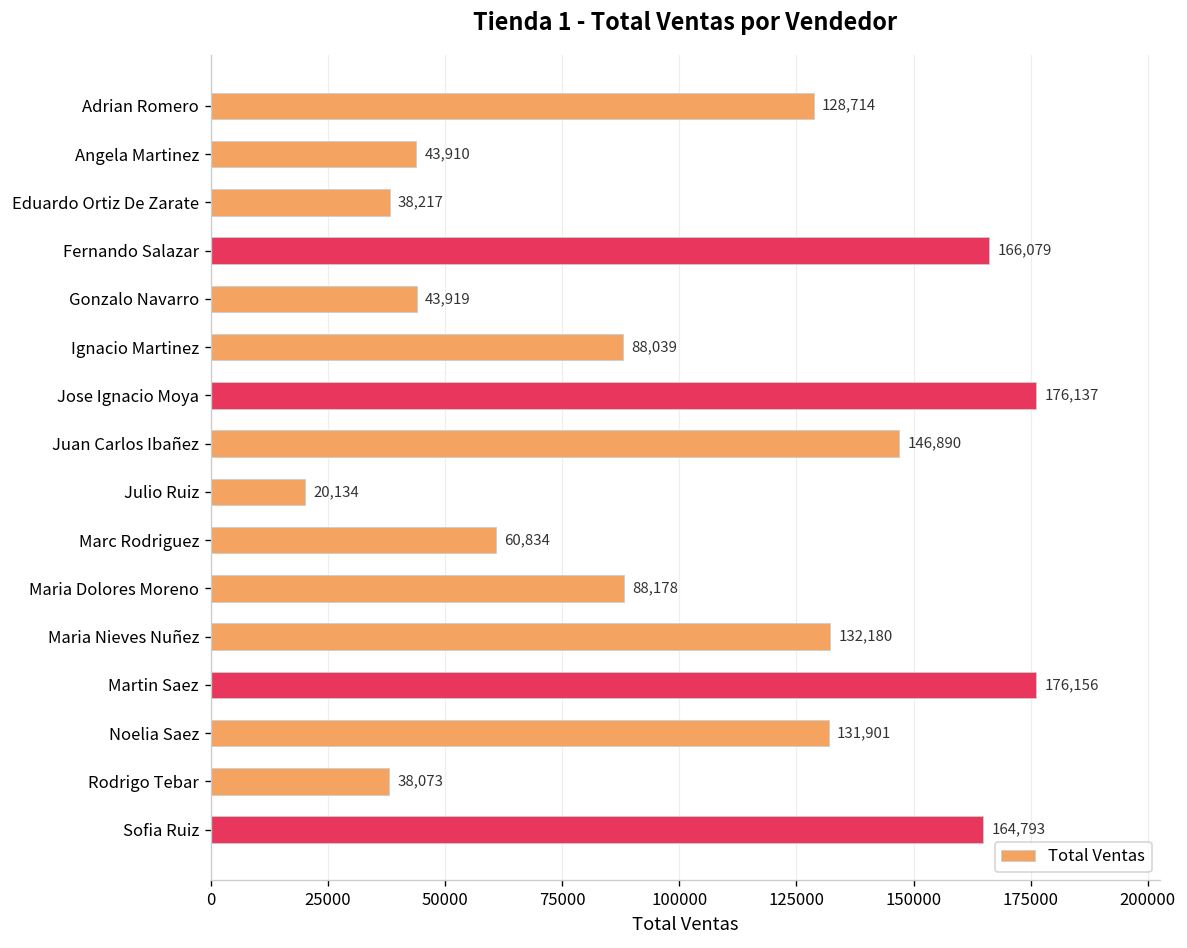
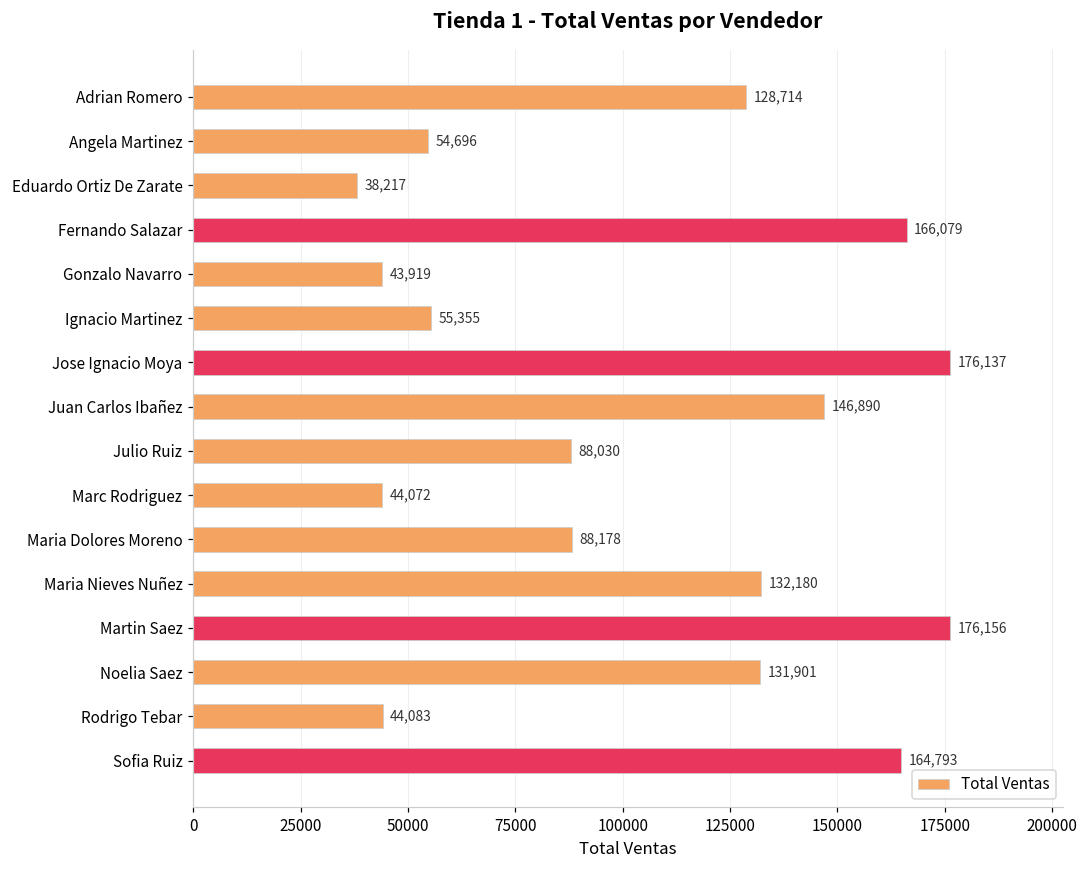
Angela Martinez: 43,910 -> 54,696
Ignacio Martinez: 88,039 -> 55,355
Julio Ruiz: 20,134 -> 88,030
Marc Rodriguez: 60,834 -> 44,072
Rodrigo Tebar: 38,073 -> 44,083
